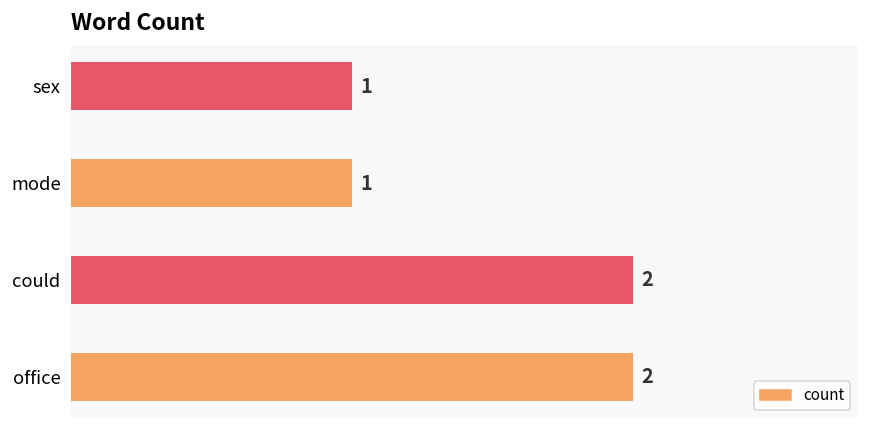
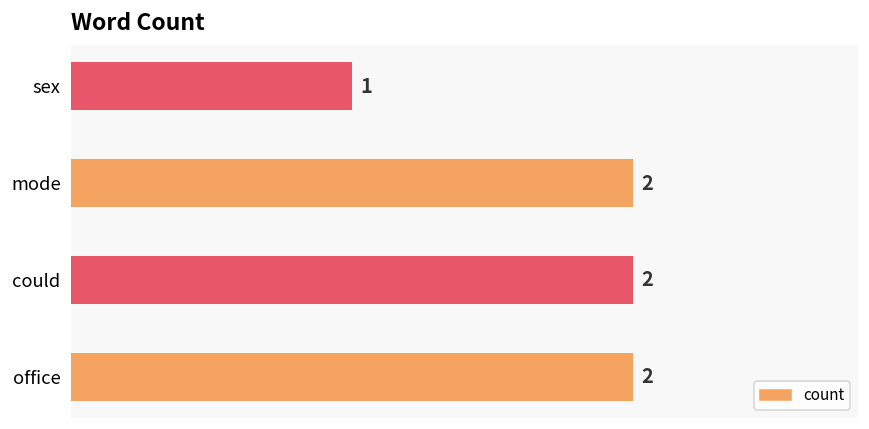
mode: 1 -> 2
